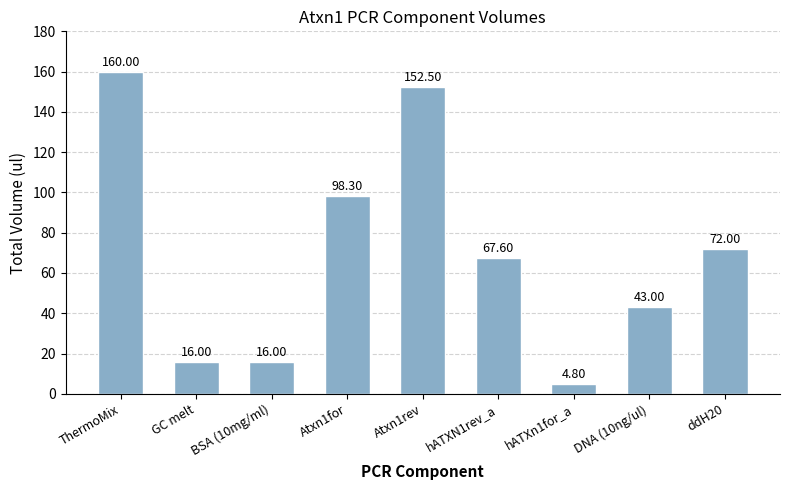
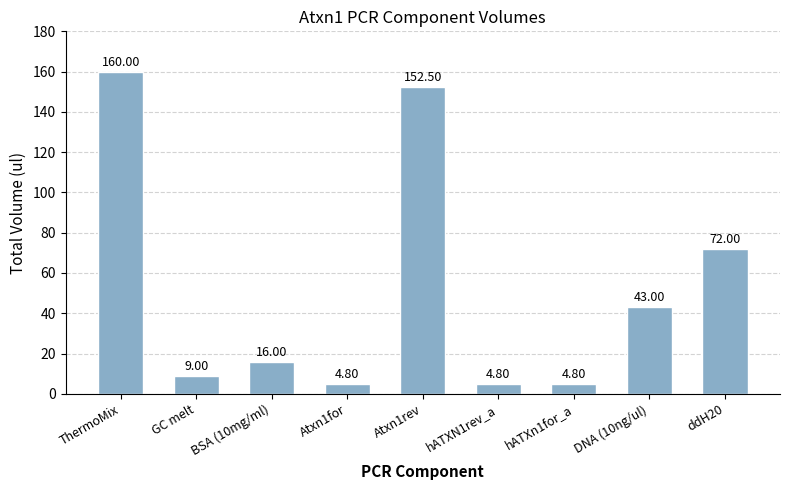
GC melt: 16.00 -> 9.00
Atxn1for: 98.30 -> 4.80
hATXN1rev_a: 67.60 -> 4.80
